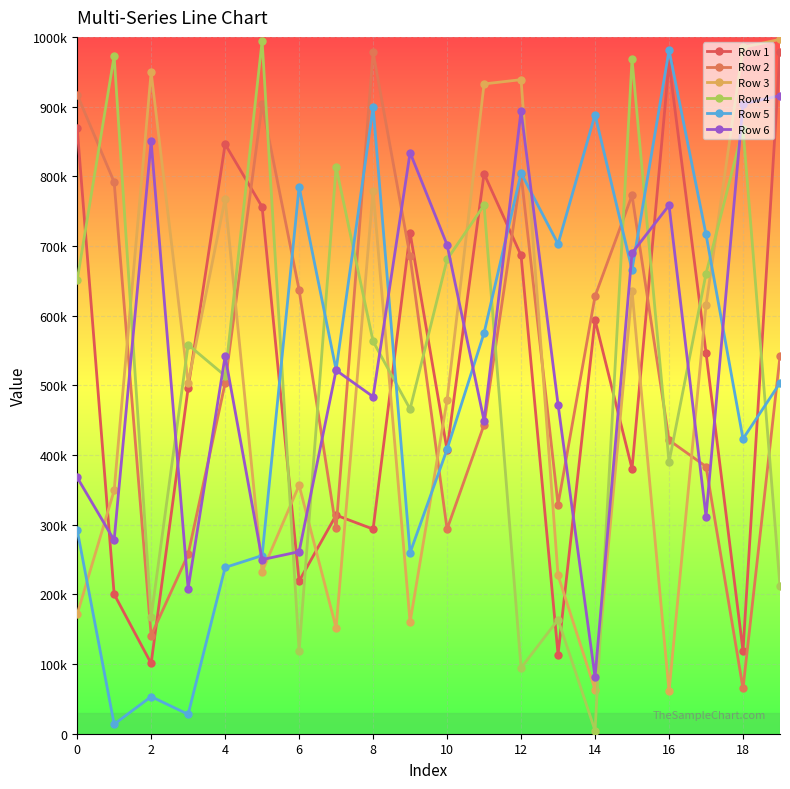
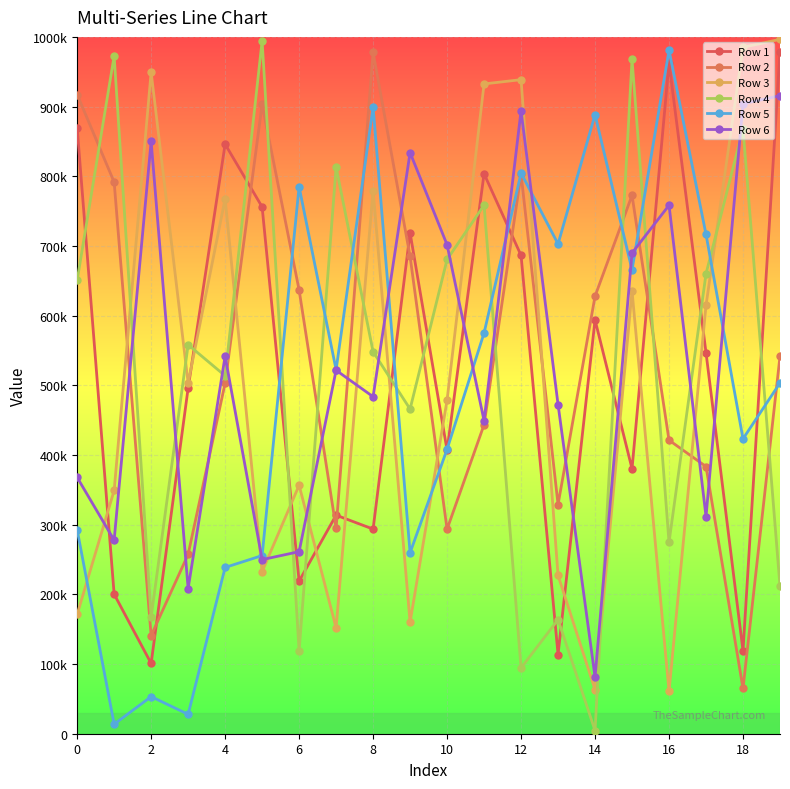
Row 4, 8: 560000 -> 550000
Row 4, 16: 390000 -> 270000
